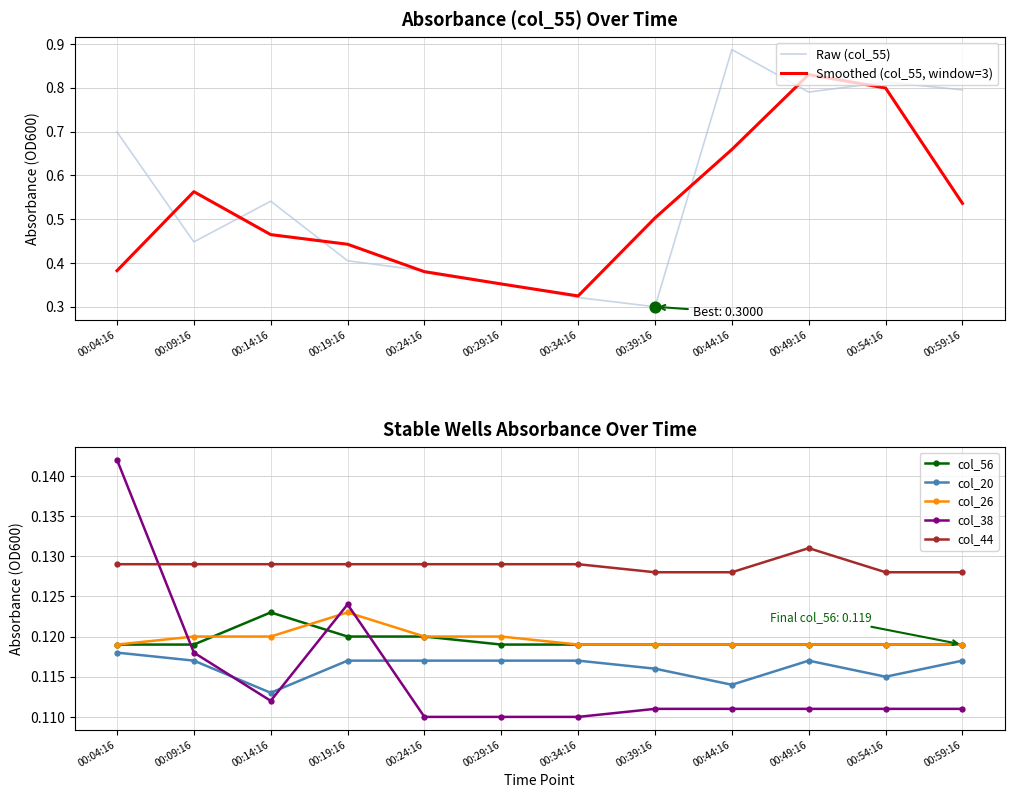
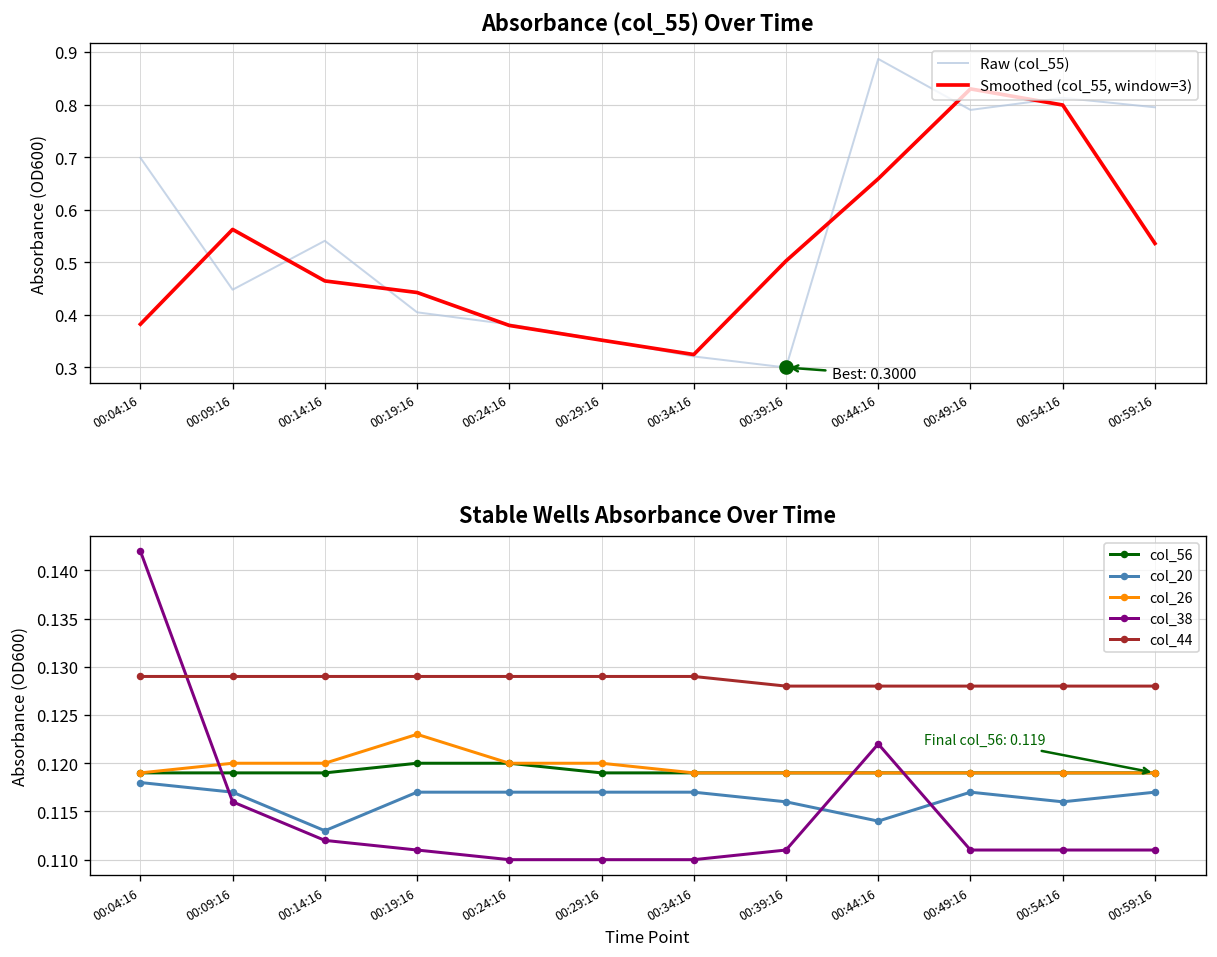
Stable Wells Absorbance Over Time, col_38, 00:09:16: 0.118 -> 0.116
Stable Wells Absorbance Over Time, col_56, 00:14:16: 0.123 -> 0.119
Stable Wells Absorbance Over Time, col_38, 00:19:16: 0.124 -> 0.111
Stable Wells Absorbance Over Time, col_38, 00:44:16: 0.111 -> 0.122
Stable Wells Absorbance Over Time, col_44, 00:49:16: 0.131 -> 0.128
Stable Wells Absorbance Over Time, col_20, 00:54:16: 0.115 -> 0.116
